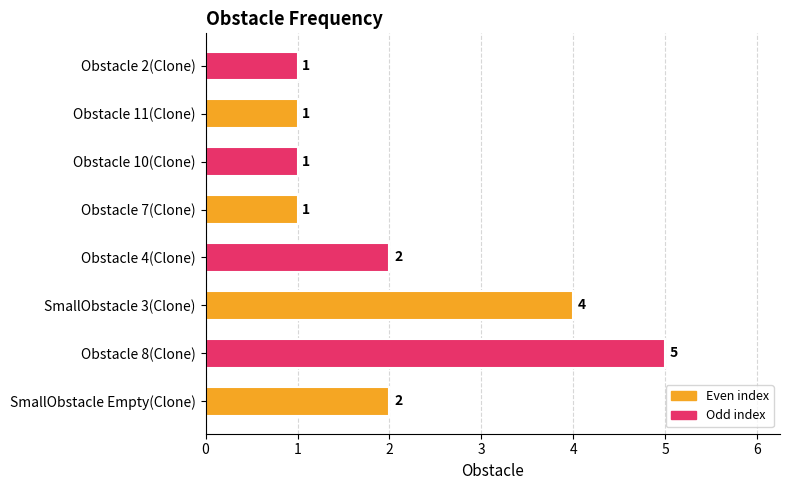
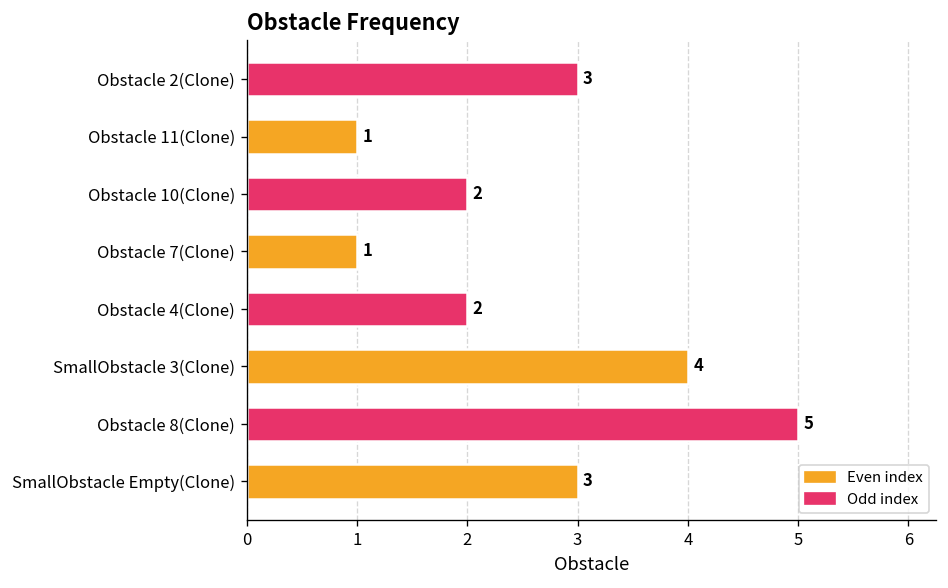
Obstacle 2(Clone): 1 -> 3
Obstacle 10(Clone): 1 -> 2
SmallObstacle Empty(Clone): 2 -> 3
